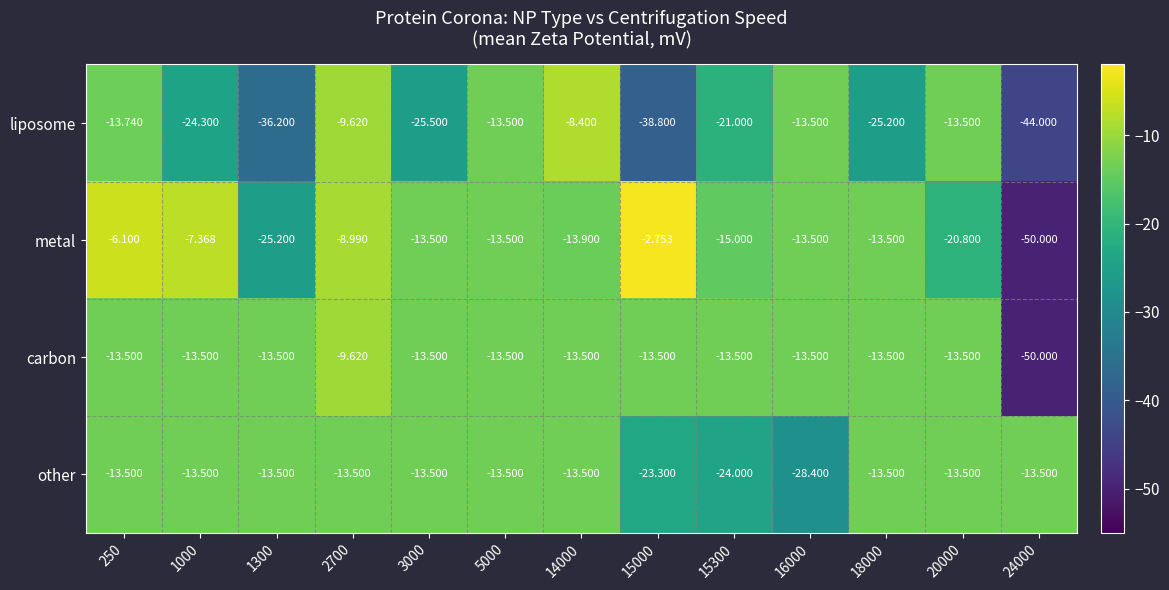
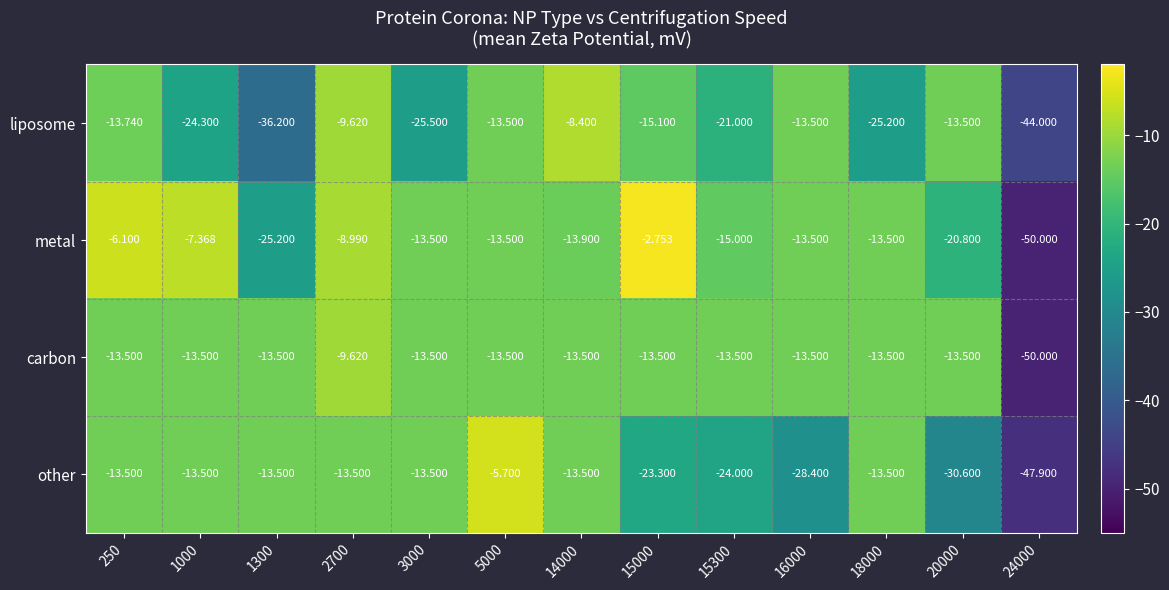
liposome, 15000: -38.800 -> -15.100
other, 5000: -13.500 -> -5.700
other, 20000: -13.500 -> -30.600
other, 24000: -13.500 -> -47.900
